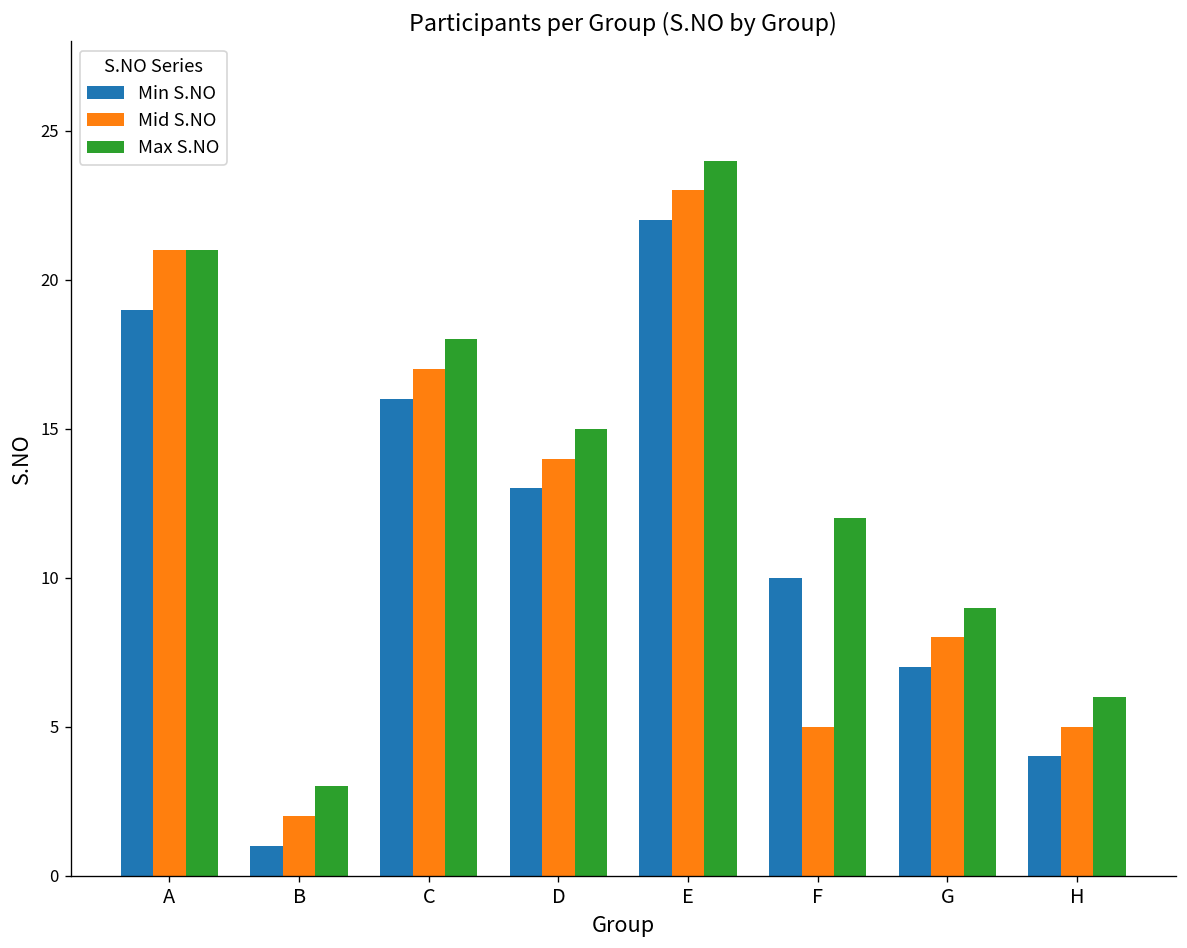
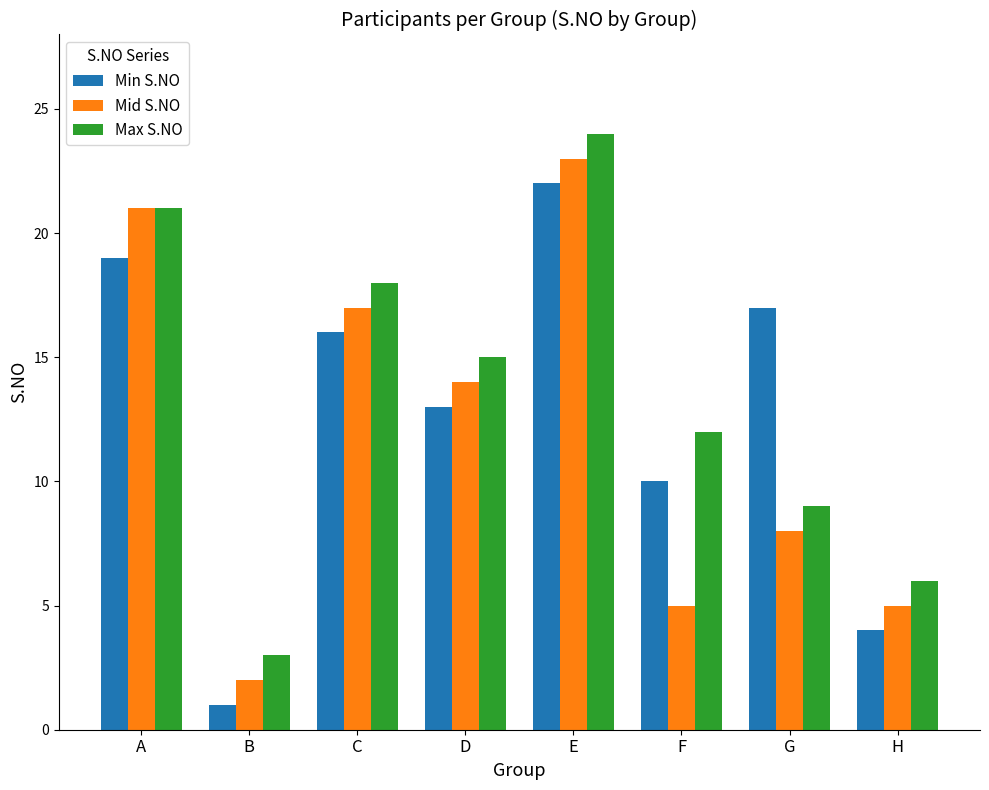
Min S.NO, G: 7 -> 17
